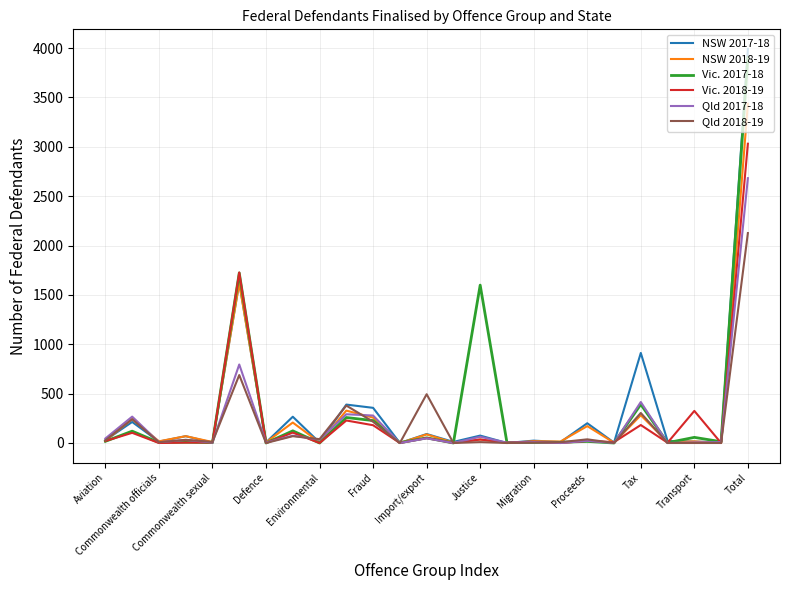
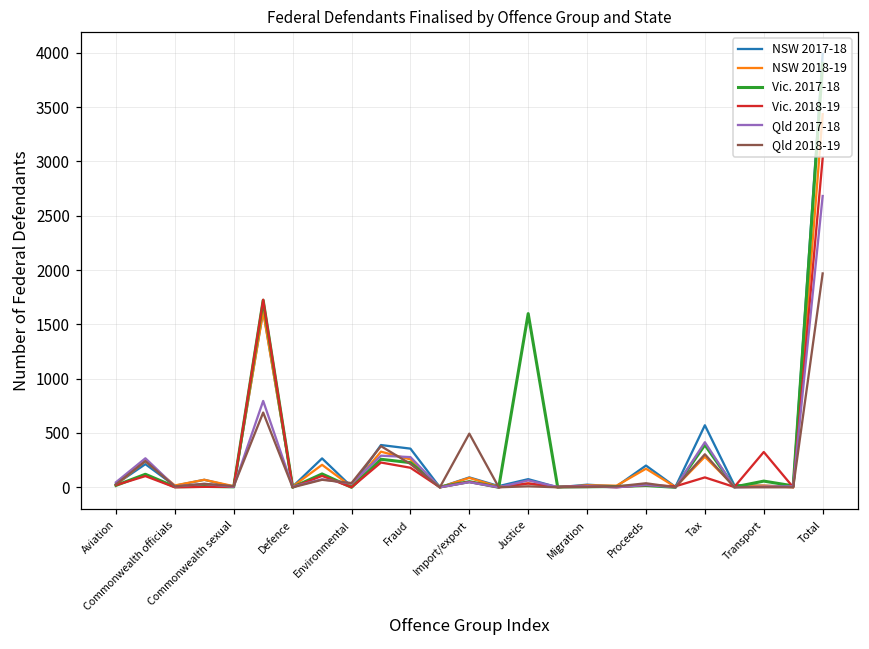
NSW 2017-18, Tax: 900 -> 600
Vic. 2018-19, Tax: 200 -> 100
Qld 2018-19, Total: 2100 -> 2000
